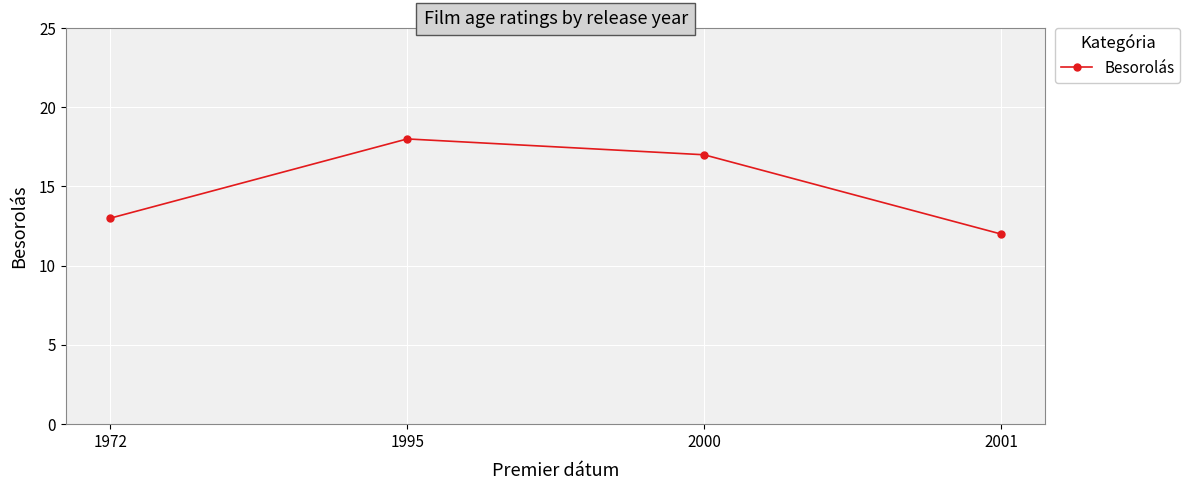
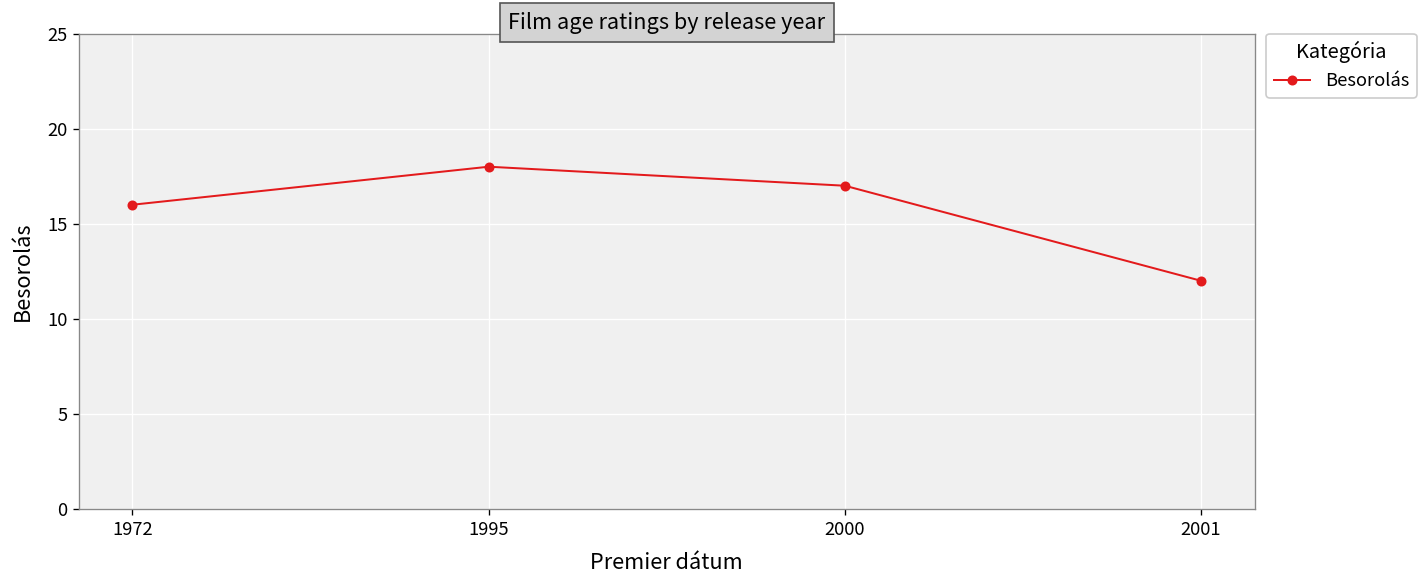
1972: 13 -> 16
